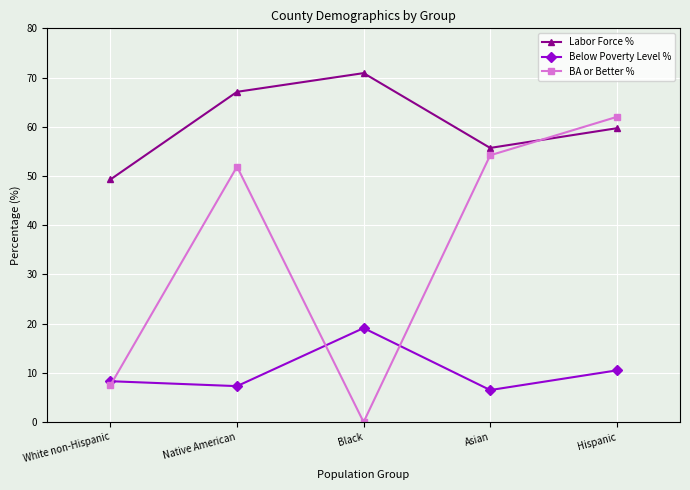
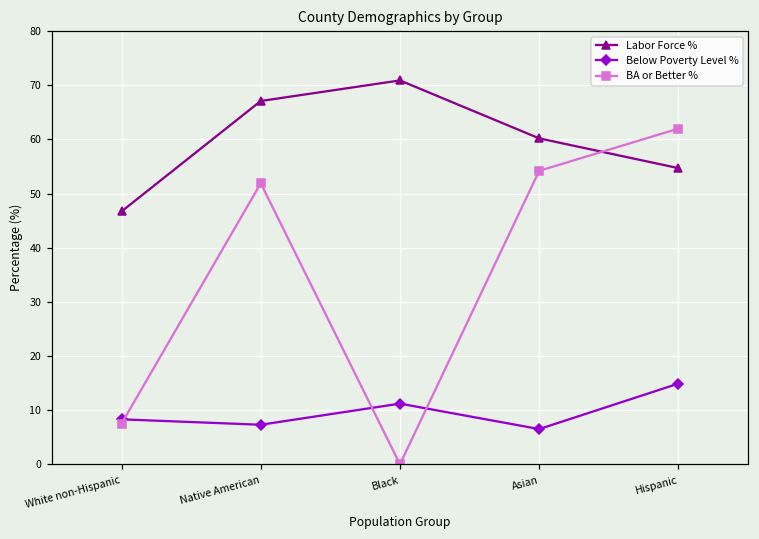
Labor Force %, White non-Hispanic: 49 -> 47
Below Poverty Level %, Black: 19 -> 11
Labor Force %, Asian: 56 -> 60
Labor Force %, Hispanic: 60 -> 55
Below Poverty Level %, Hispanic: 11 -> 15
